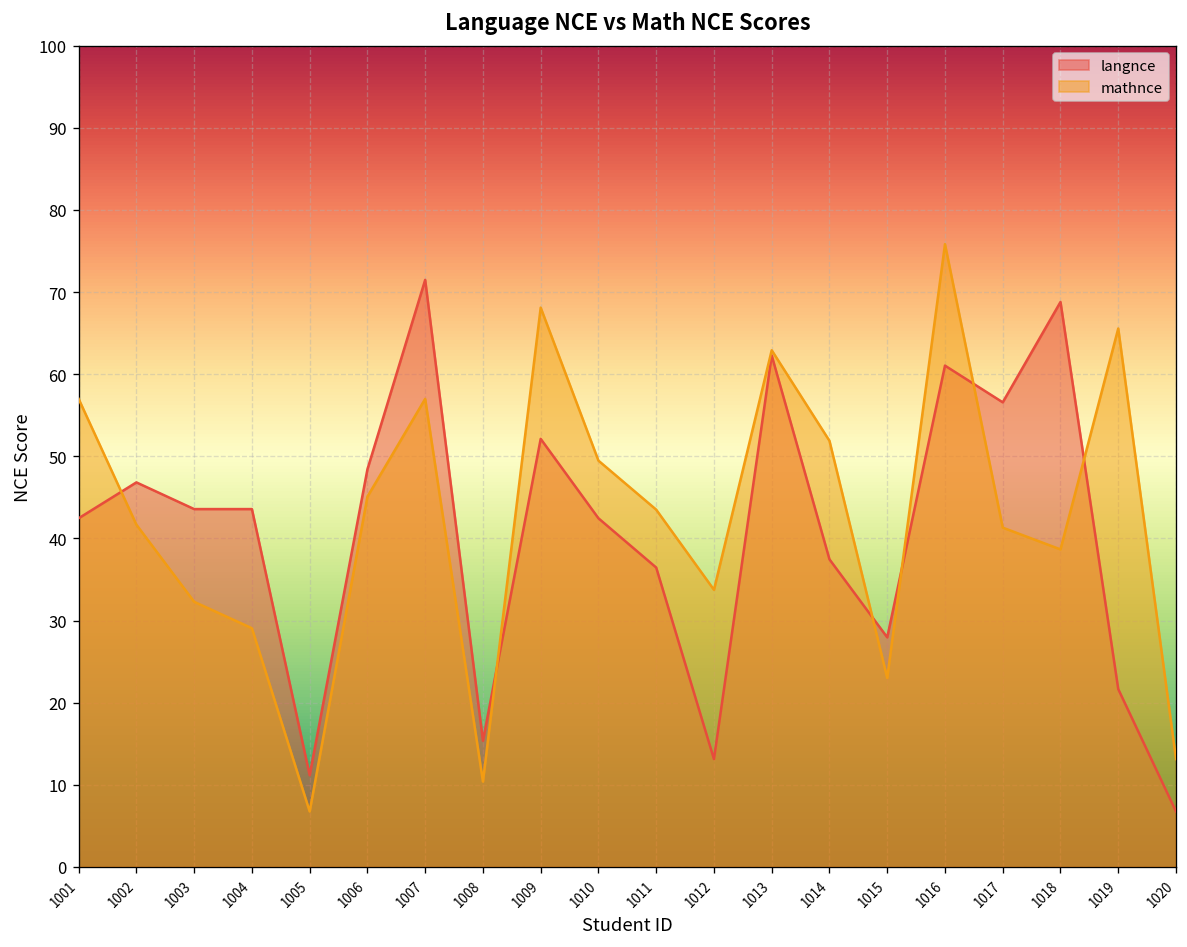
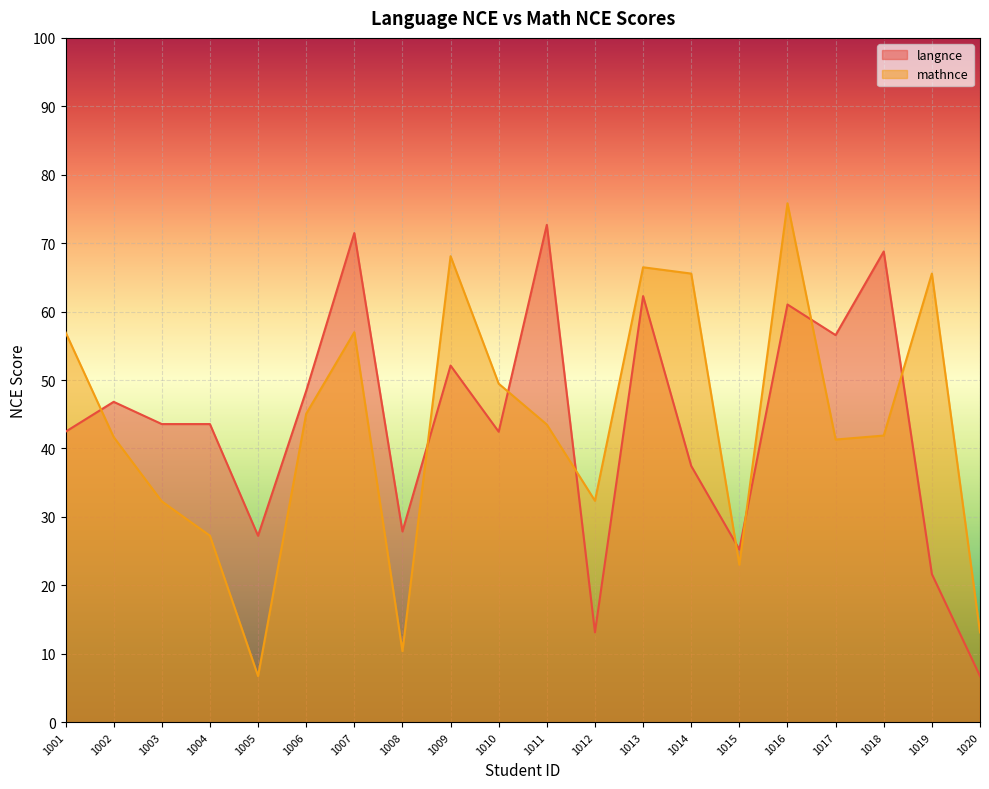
mathnce, 1004: 29 -> 27
langnce, 1005: 11 -> 27
langnce, 1008: 15 -> 28
langnce, 1011: 36 -> 73
mathnce, 1012: 34 -> 32
mathnce, 1013: 63 -> 66
mathnce, 1014: 52 -> 66
langnce, 1015: 28 -> 25
mathnce, 1018: 39 -> 42
